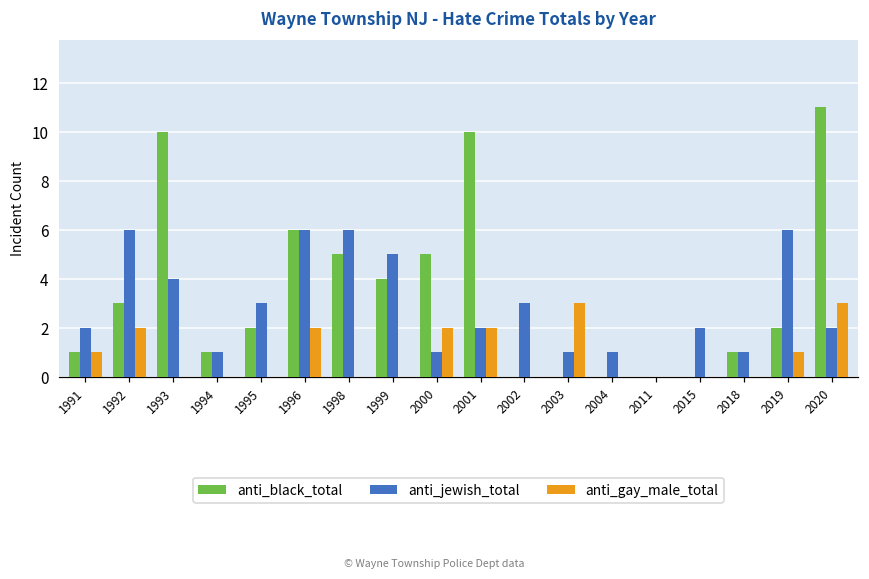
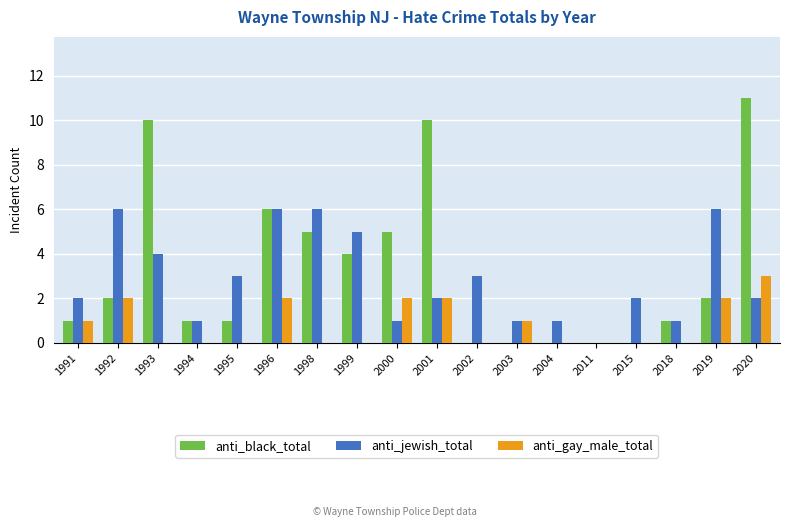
anti_black_total, 1992: 3 -> 2
anti_black_total, 1995: 2 -> 1
anti_gay_male_total, 2003: 3 -> 1
anti_gay_male_total, 2019: 1 -> 2
